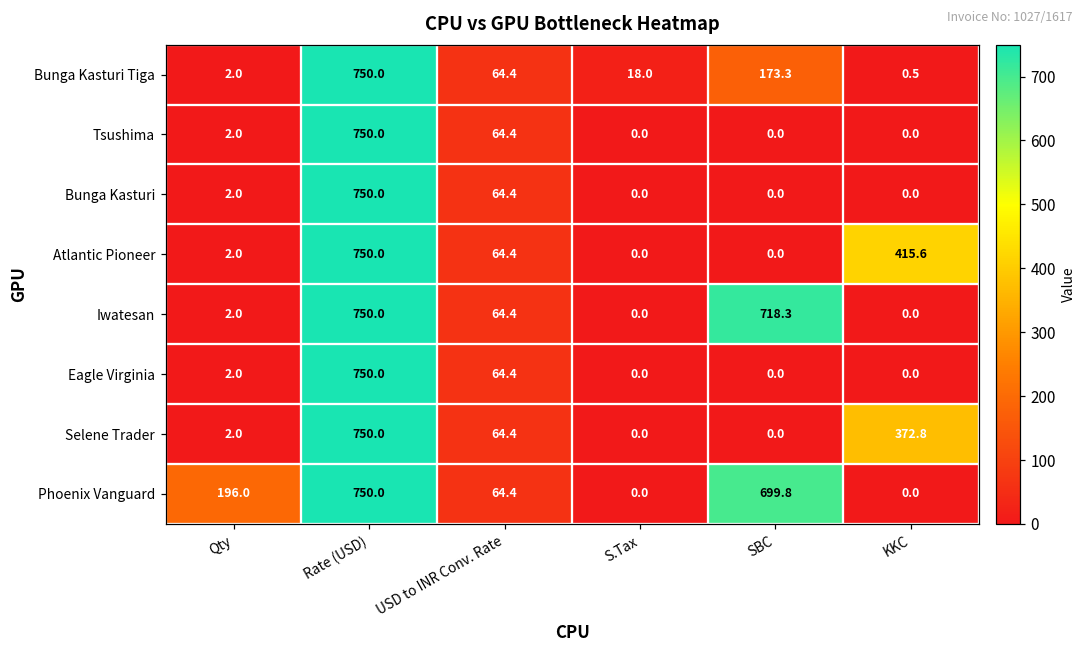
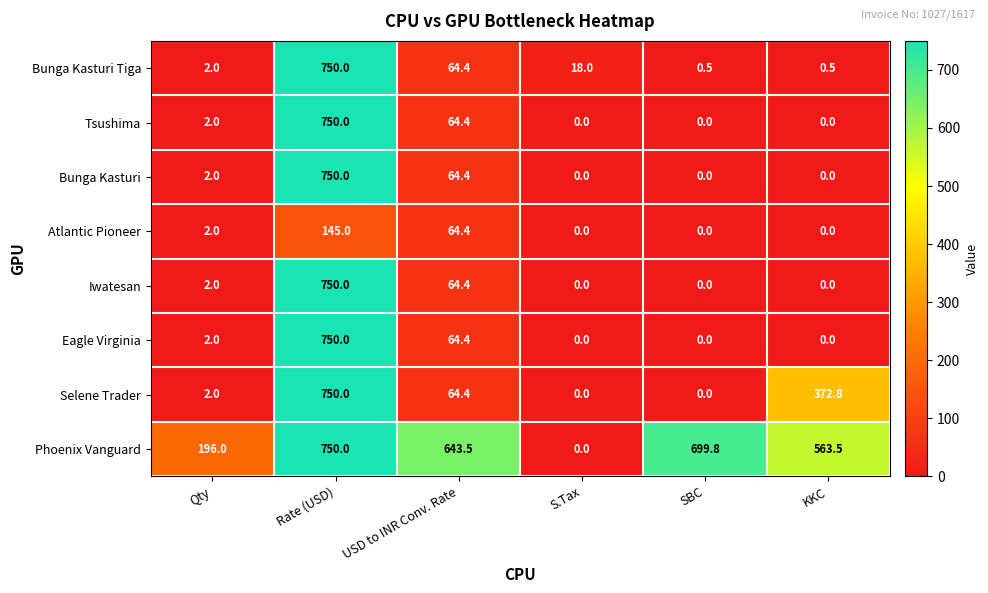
Bunga Kasturi Tiga, SBC: 173.3 -> 0.5
Atlantic Pioneer, Rate (USD): 750.0 -> 145.0
Atlantic Pioneer, KKC: 415.6 -> 0.0
Iwatesan, SBC: 718.3 -> 0.0
Phoenix Vanguard, USD to INR Conv. Rate: 64.4 -> 643.5
Phoenix Vanguard, KKC: 0.0 -> 563.5
